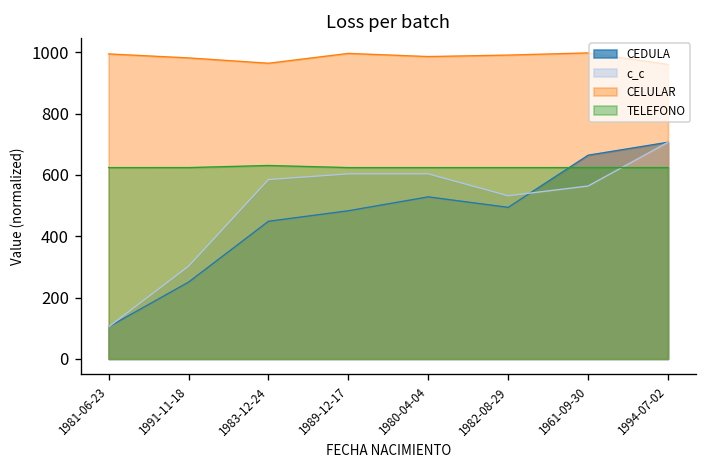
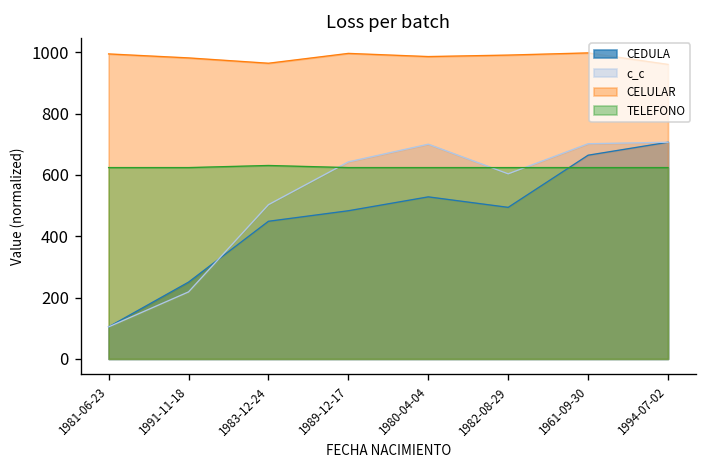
c_c, 1991-11-18: 300 -> 220
c_c, 1983-12-24: 580 -> 500
c_c, 1989-12-17: 600 -> 640
c_c, 1980-04-04: 600 -> 700
c_c, 1982-08-29: 530 -> 600
c_c, 1961-09-30: 560 -> 700
